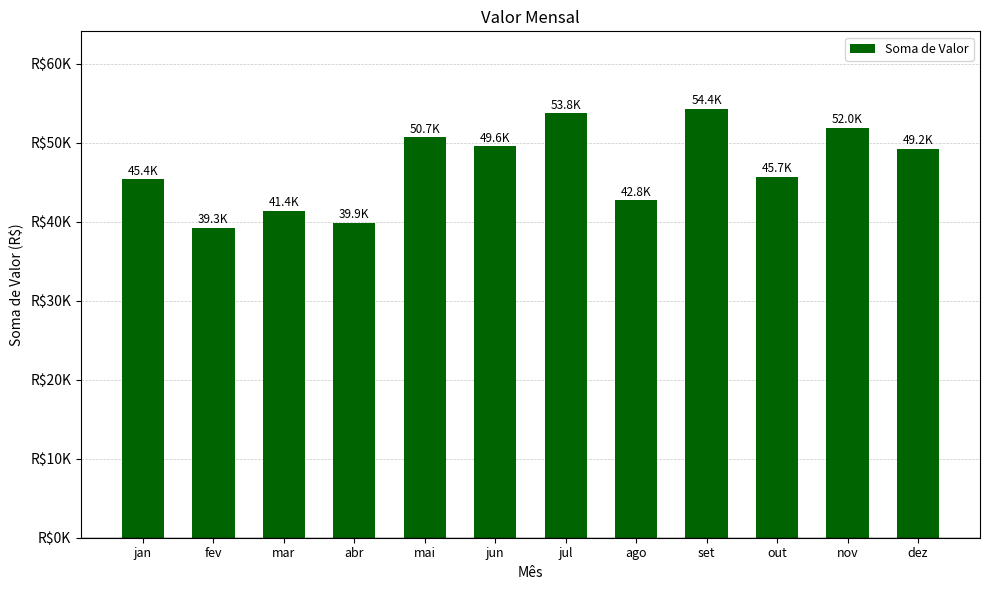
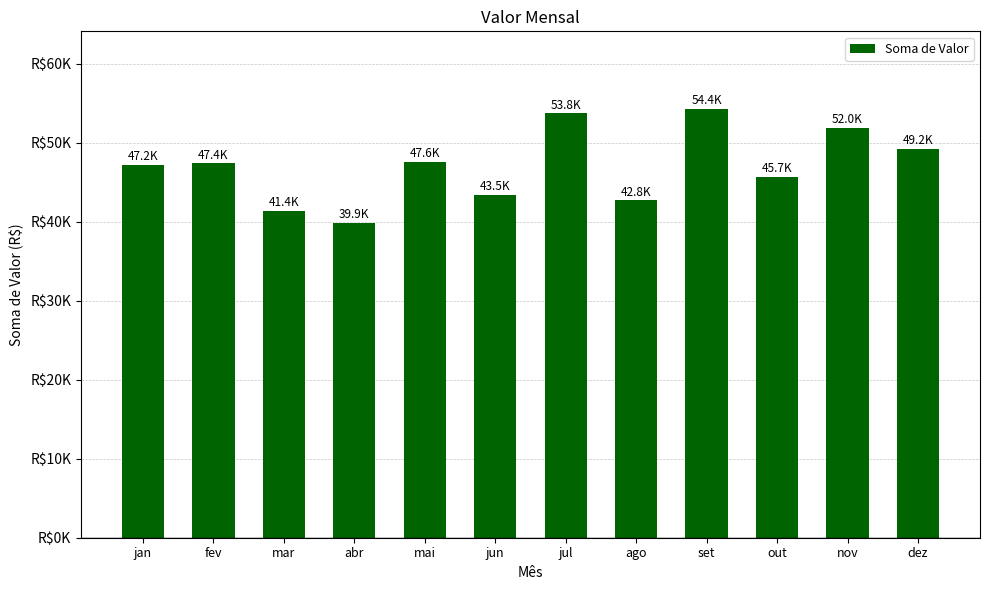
jan: 45.4K -> 47.2K
fev: 39.3K -> 47.4K
mai: 50.7K -> 47.6K
jun: 49.6K -> 43.5K
